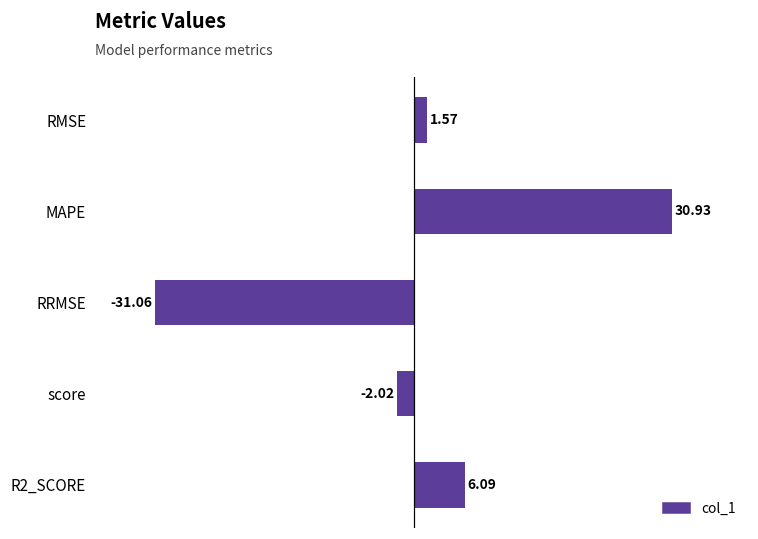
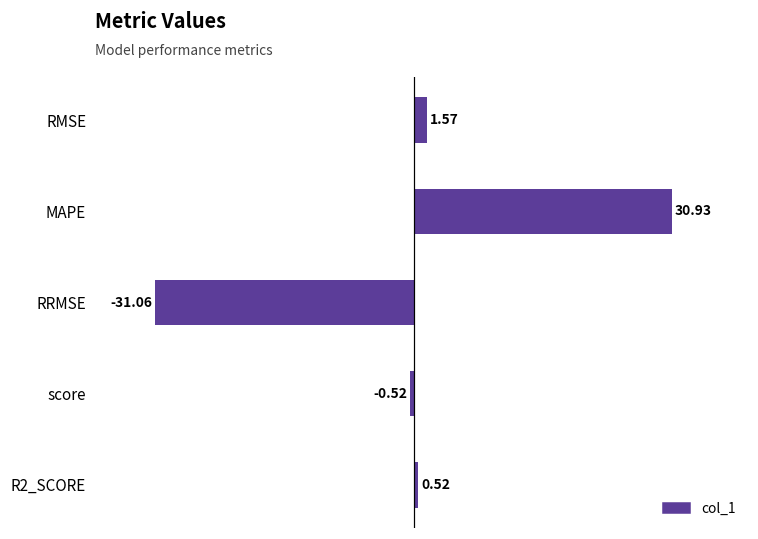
score: -2.02 -> -0.52
R2_SCORE: 6.09 -> 0.52
